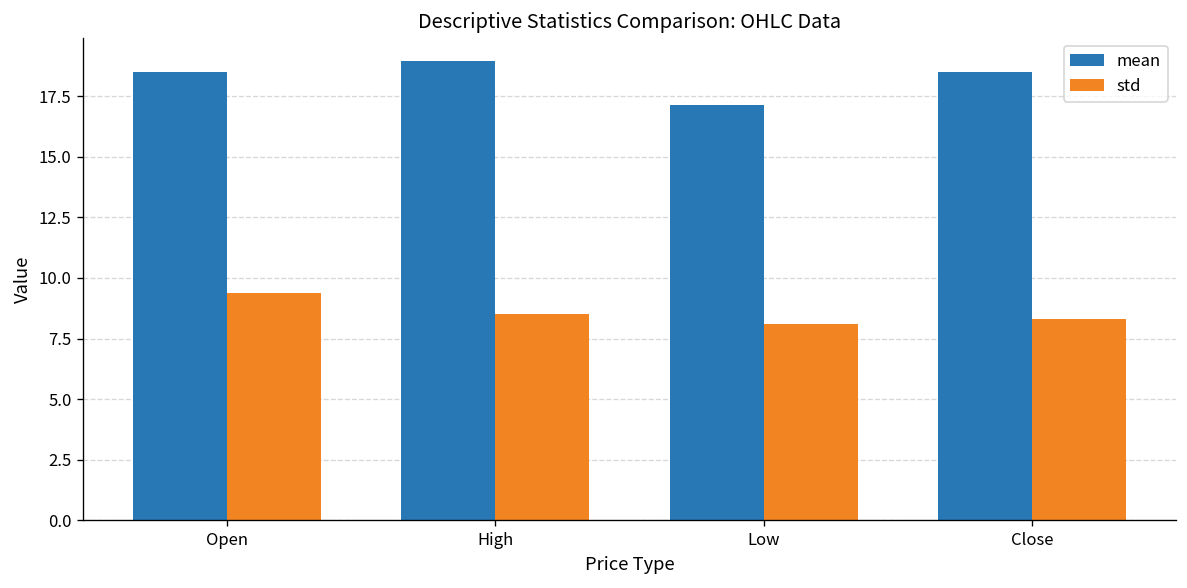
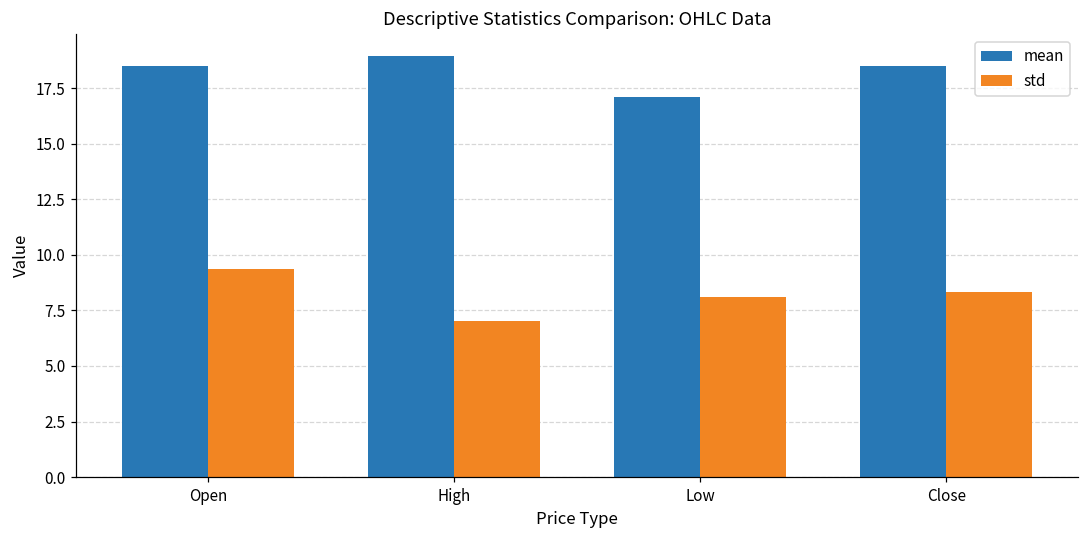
std, High: 8.5 -> 7.0
